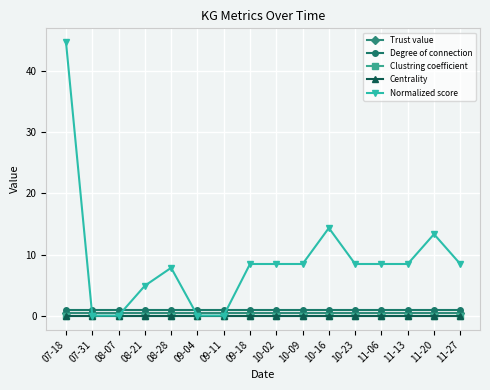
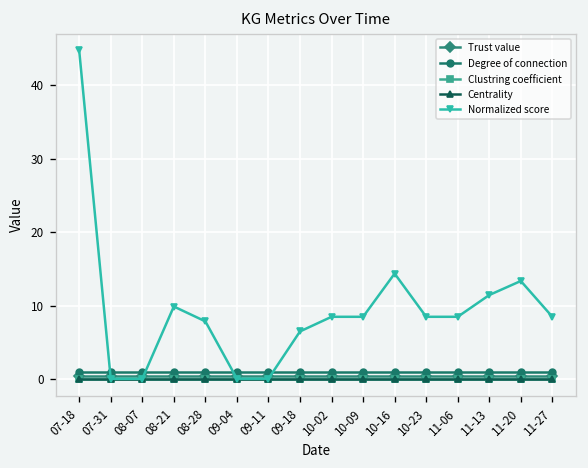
Normalized score, 08-21: 5 -> 10
Normalized score, 09-18: 8 -> 7
Normalized score, 11-13: 8 -> 11
